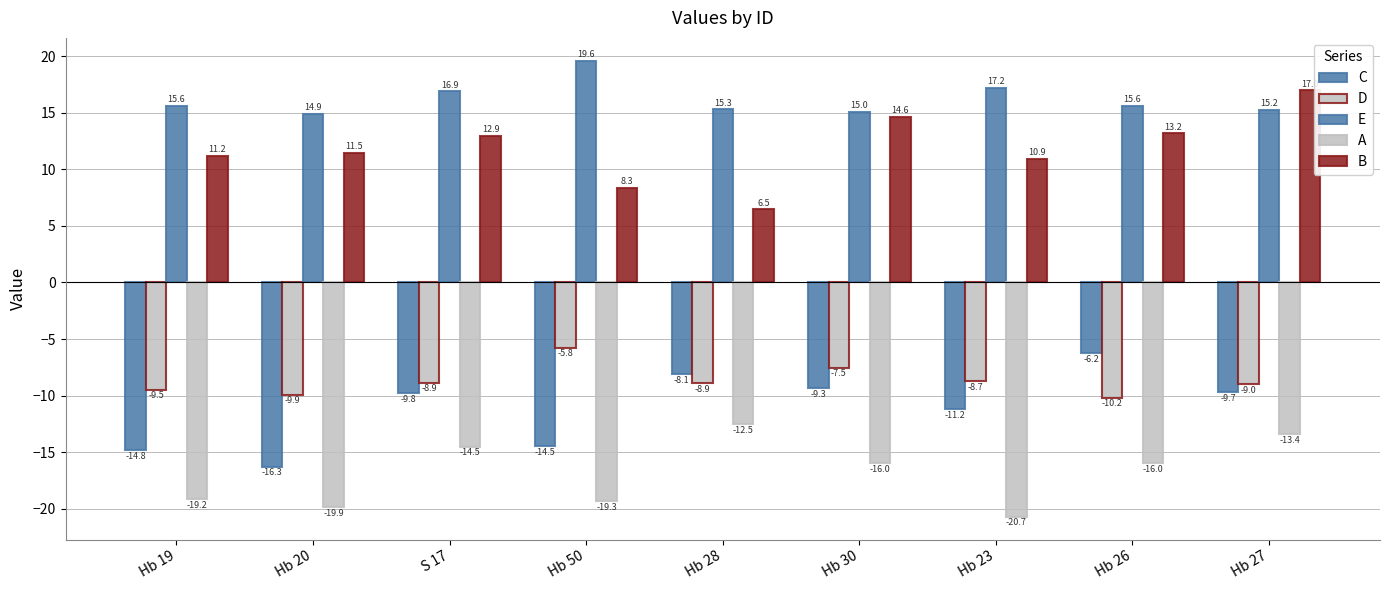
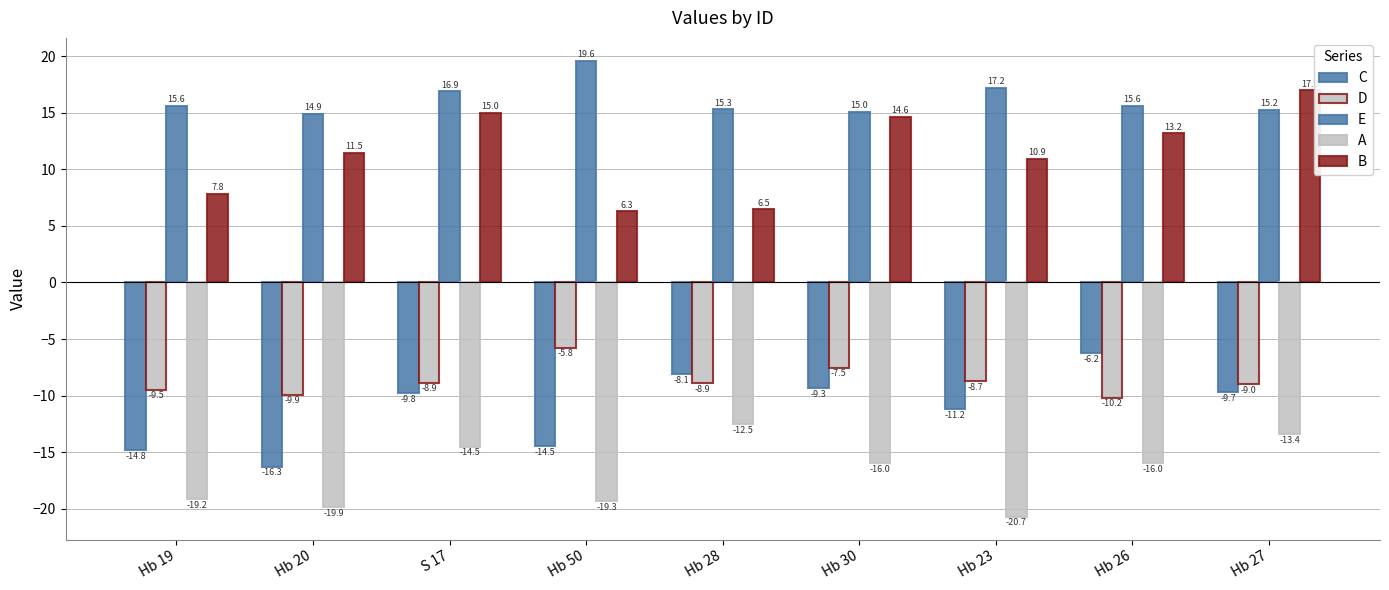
B, Hb 19: 11.2 -> 7.8
B, S 17: 12.9 -> 15.0
B, Hb 50: 8.3 -> 6.3
